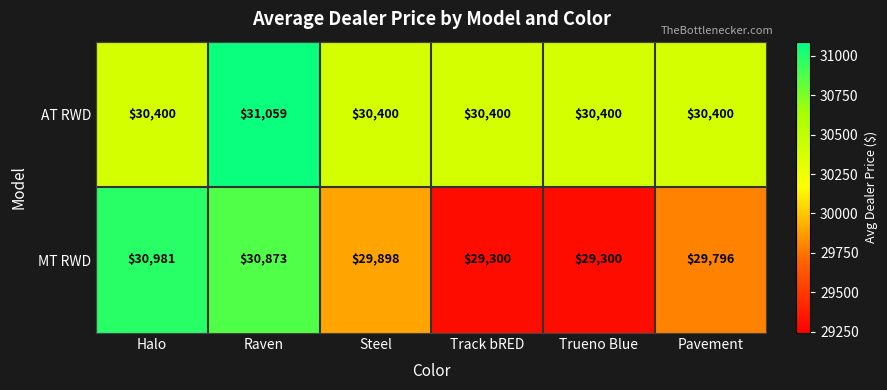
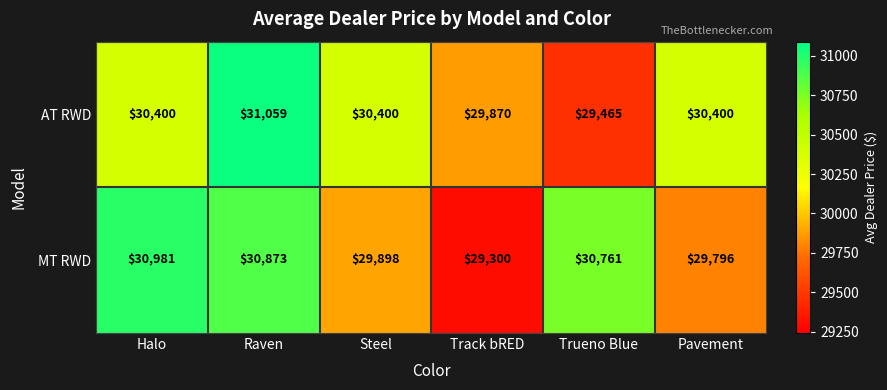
AT RWD, Track bRED: $30,400 -> $29,870
AT RWD, Trueno Blue: $30,400 -> $29,465
MT RWD, Trueno Blue: $29,300 -> $30,761
